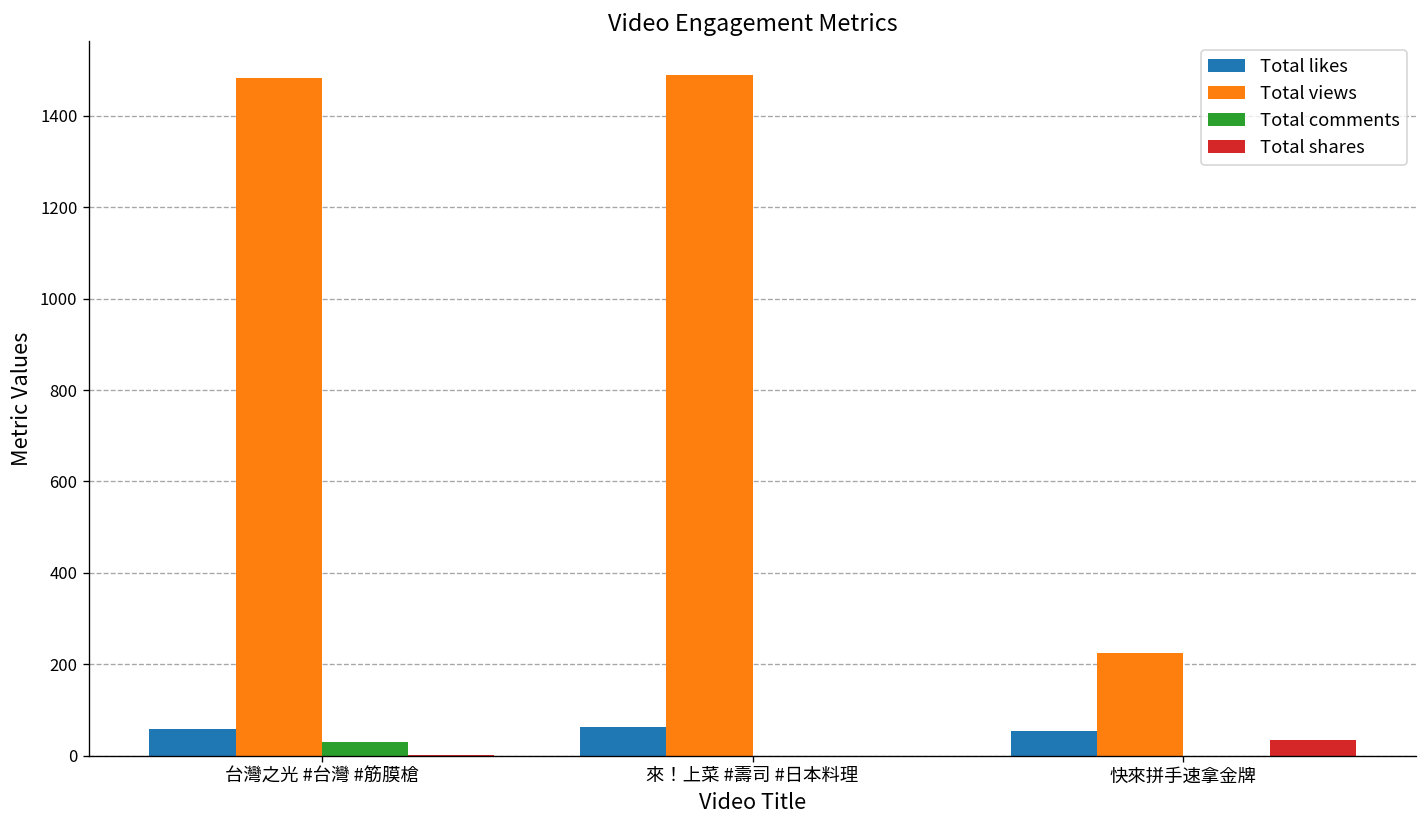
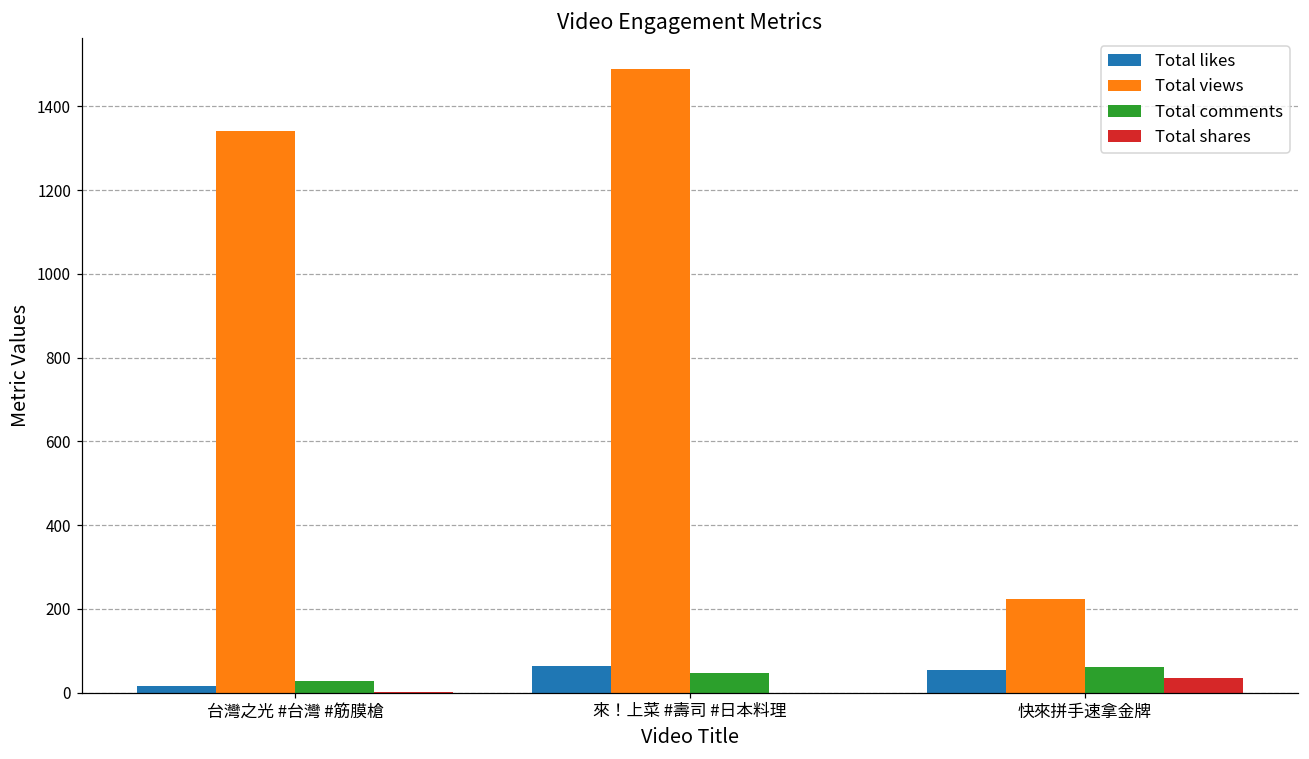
Total likes, 台灣之光 #台灣 #筋膜槍: 60 -> 20
Total views, 台灣之光 #台灣 #筋膜槍: 1480 -> 1340
Total comments, 來！上菜 #壽司 #日本料理: 0 -> 50
Total comments, 快來拼手速拿金牌: 0 -> 60
